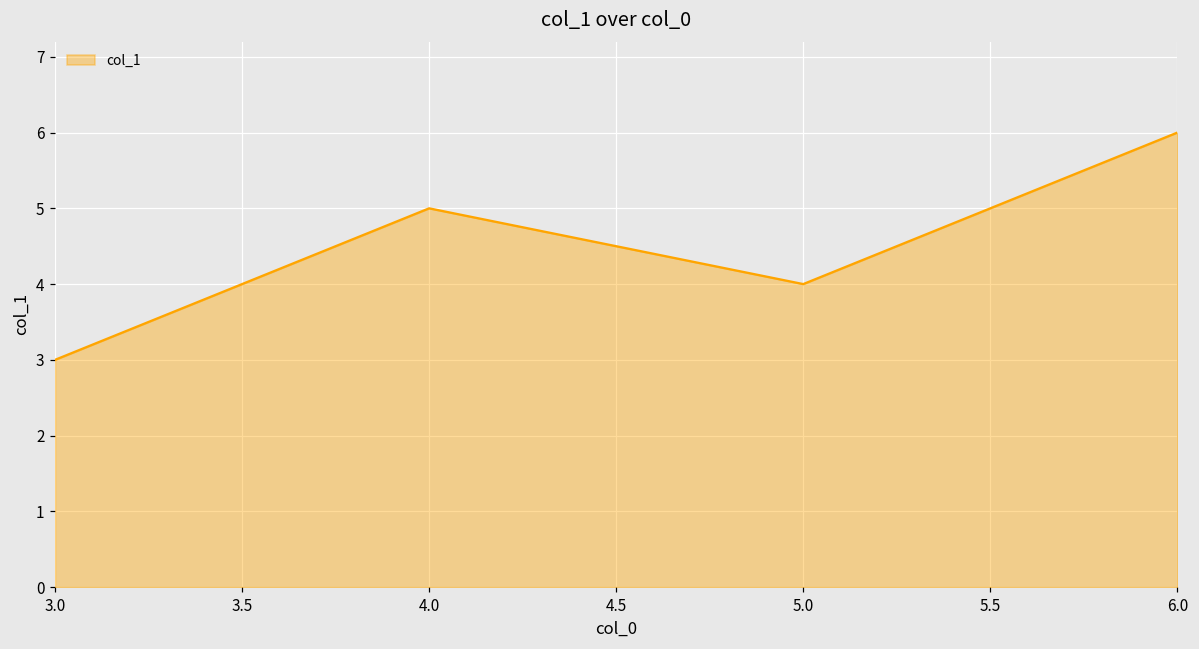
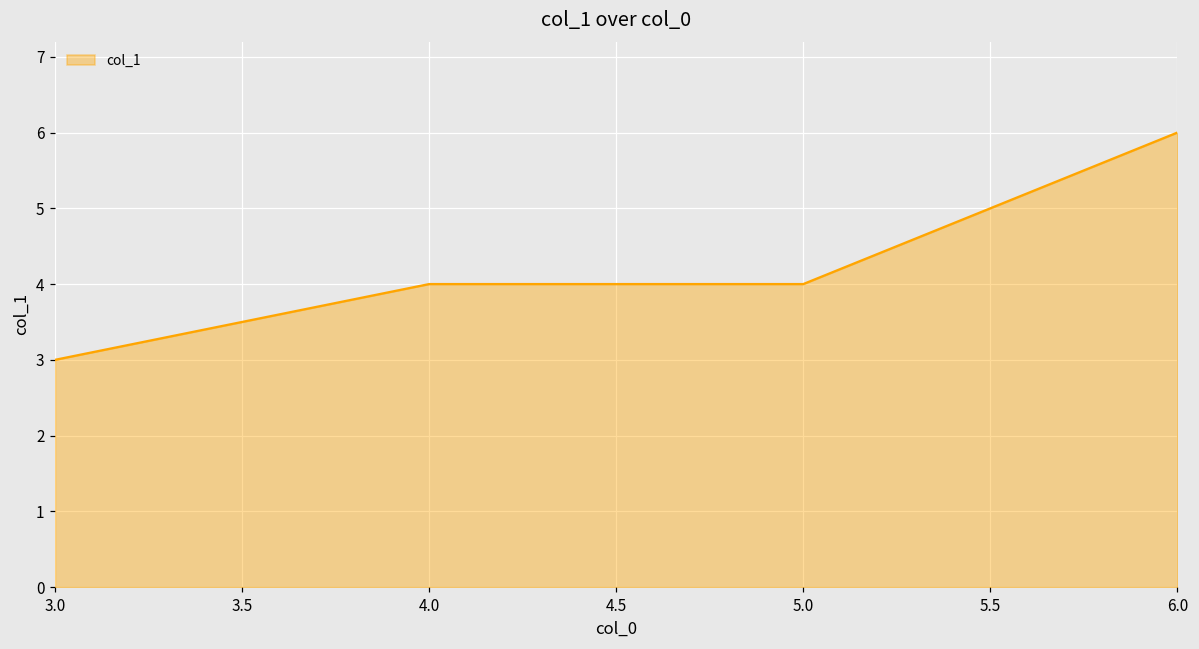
4.0: 5 -> 4
